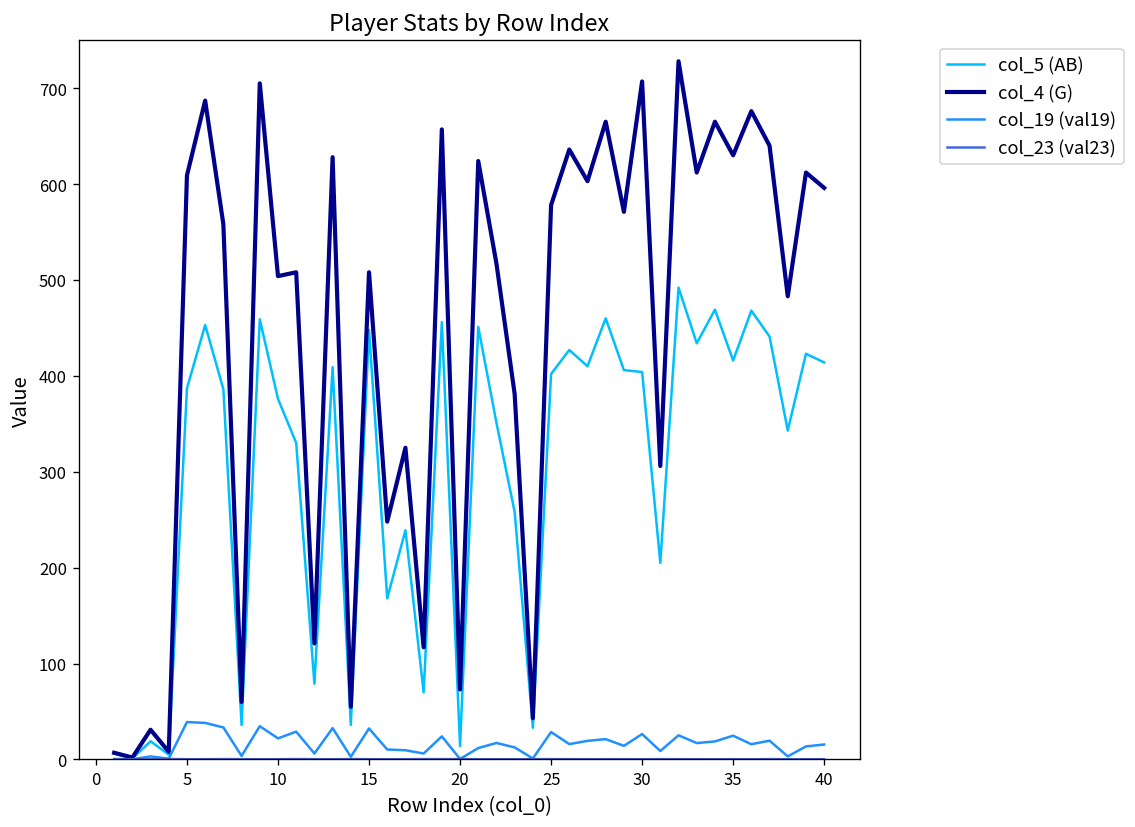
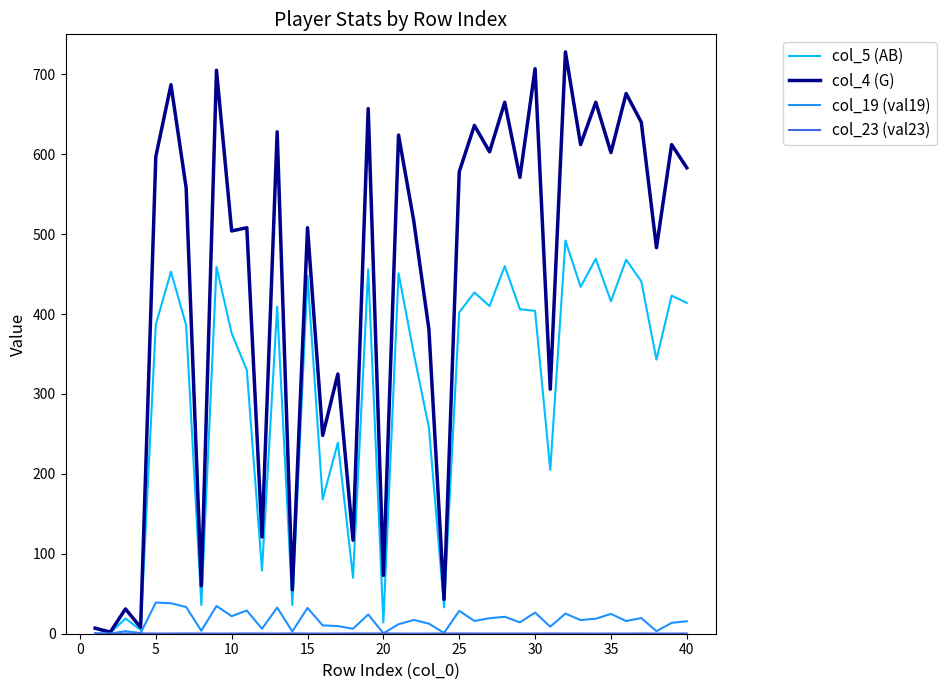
col_4 (G), 5: 610 -> 600
col_4 (G), 35: 630 -> 600
col_4 (G), 40: 600 -> 580
